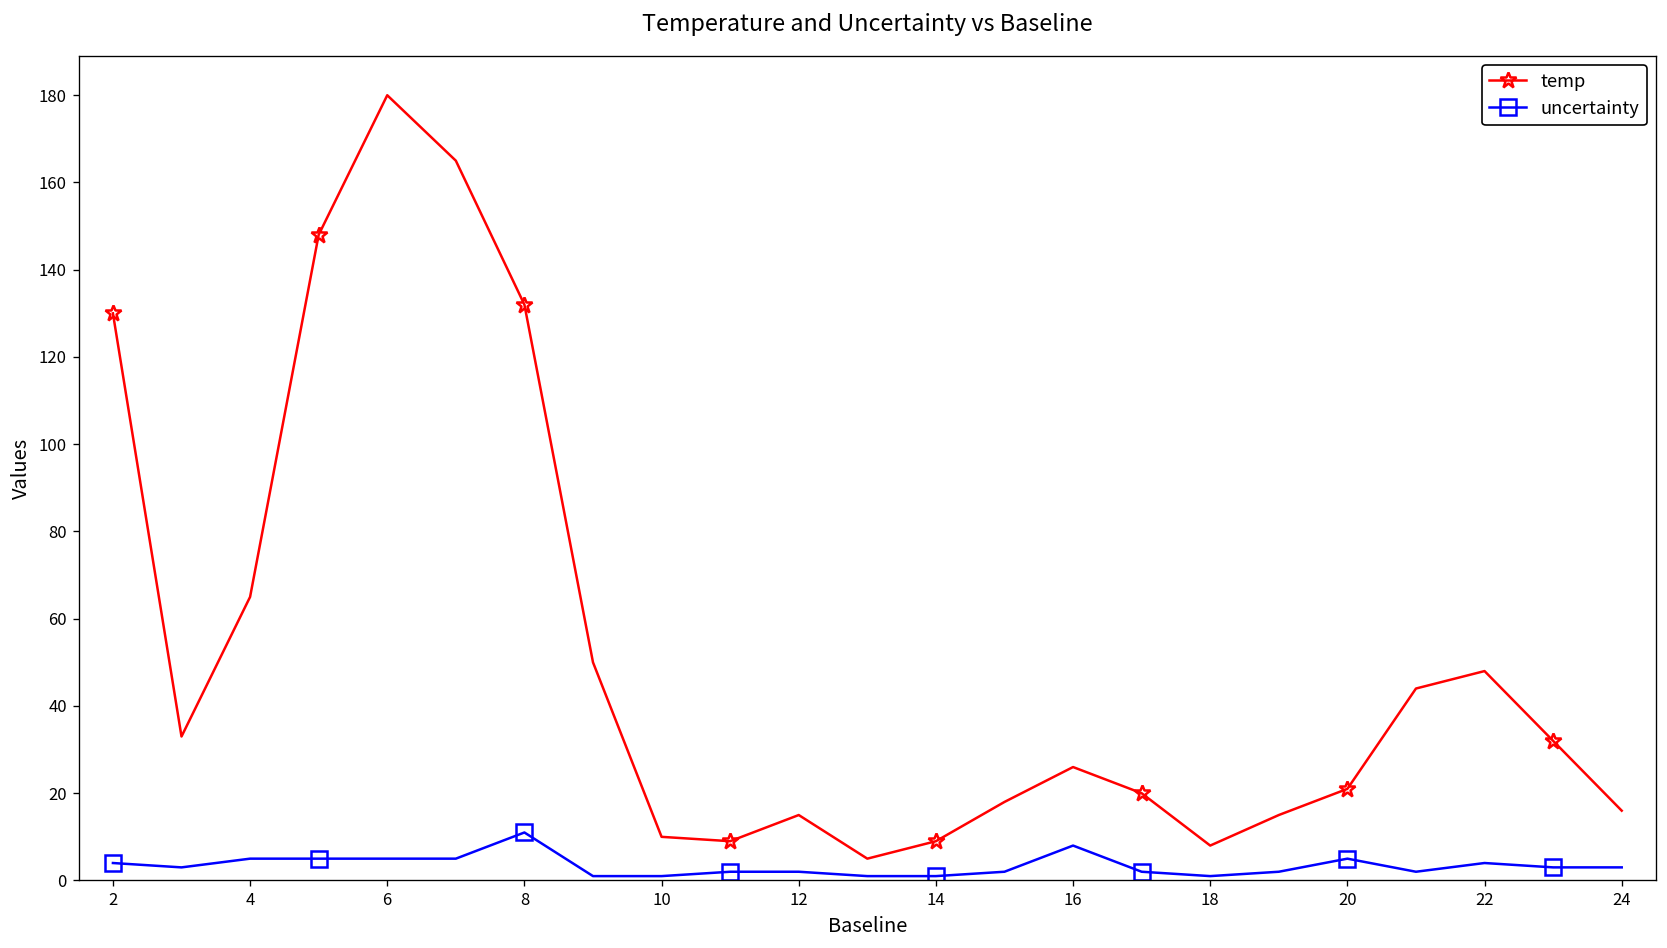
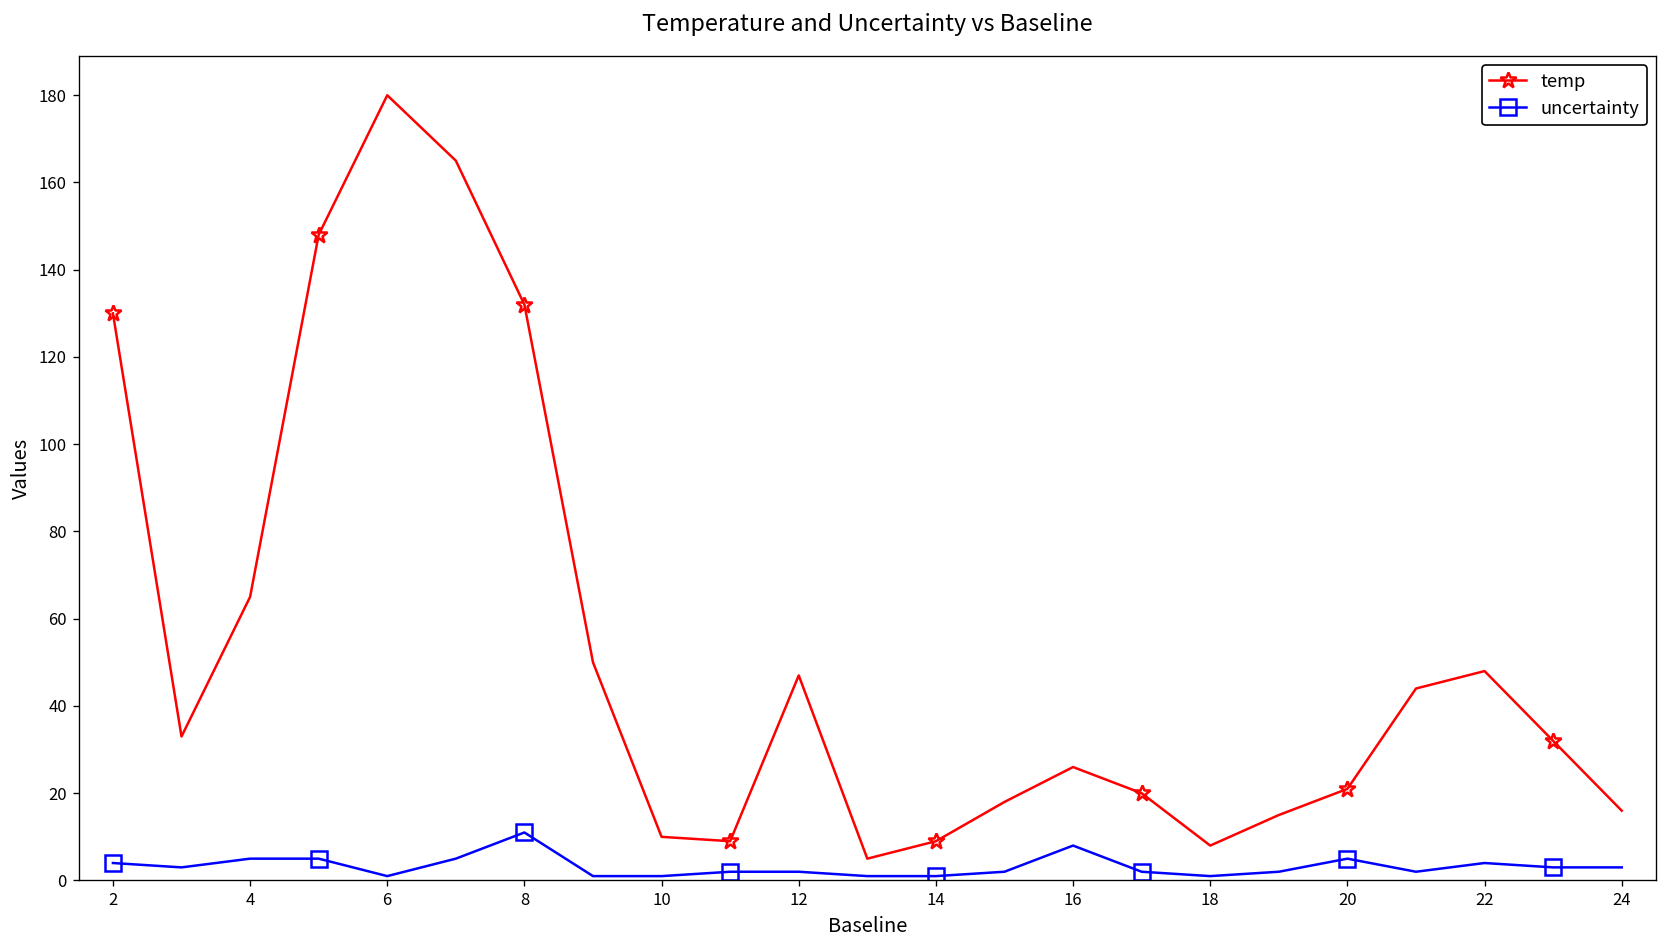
uncertainty, 6: 5 -> 1
temp, 12: 15 -> 47
